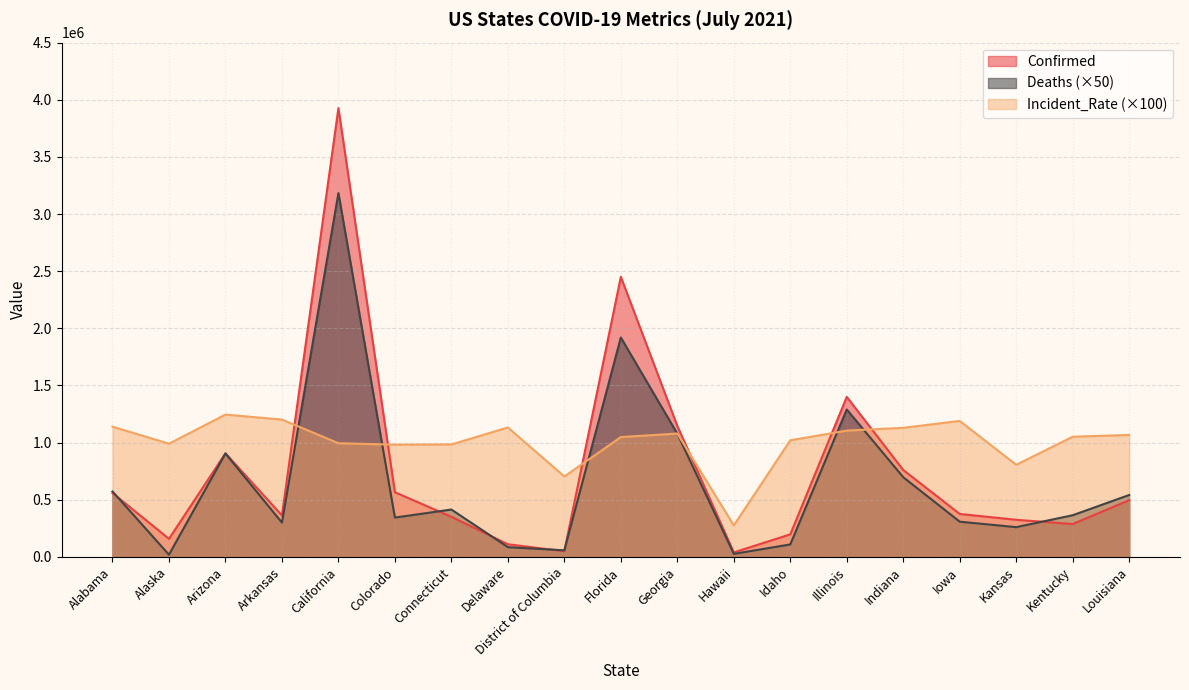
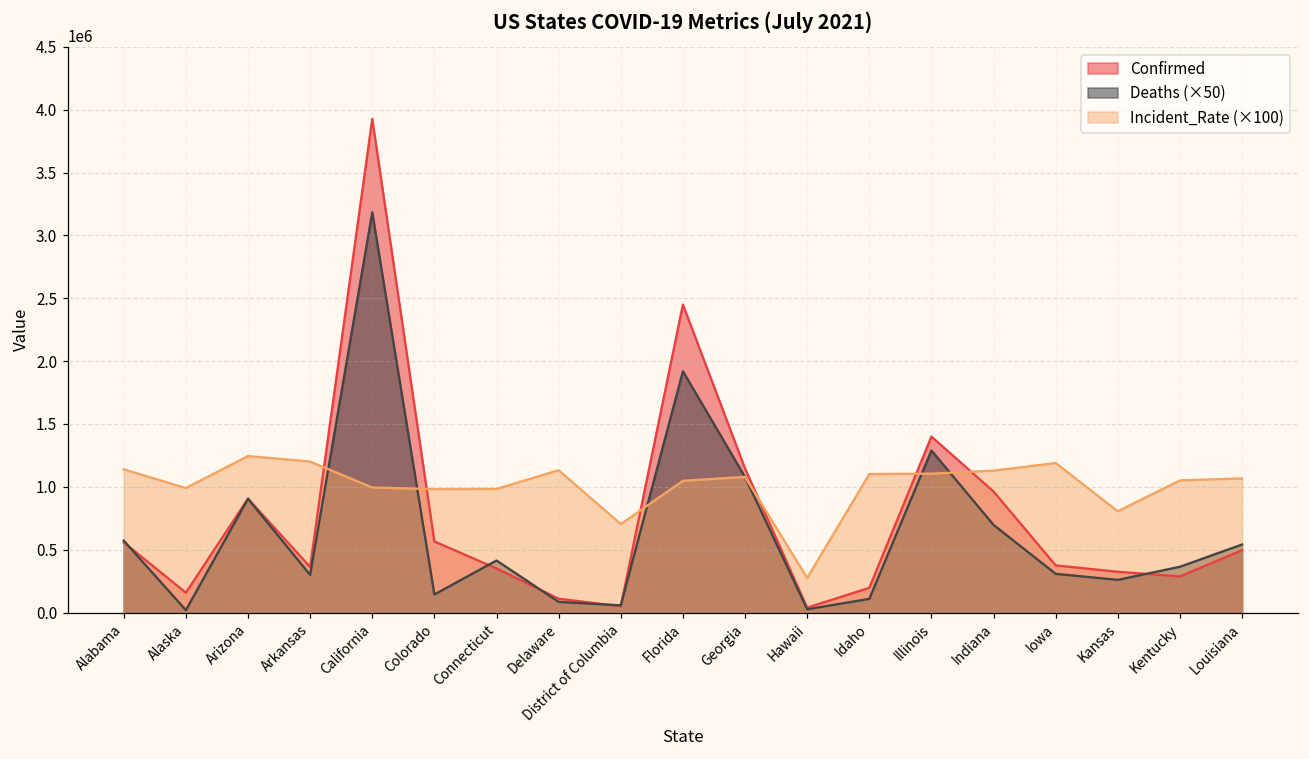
Deaths (×50), Colorado: 340000 -> 140000
Incident_Rate (×100), Idaho: 1020000 -> 1100000
Confirmed, Indiana: 760000 -> 960000
